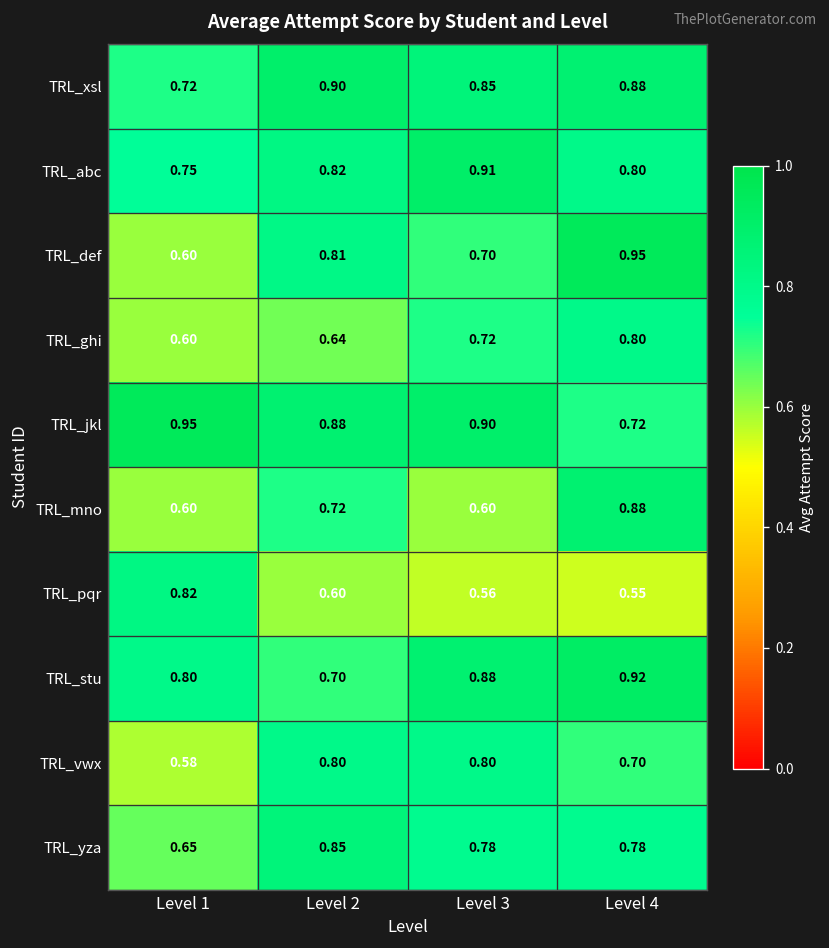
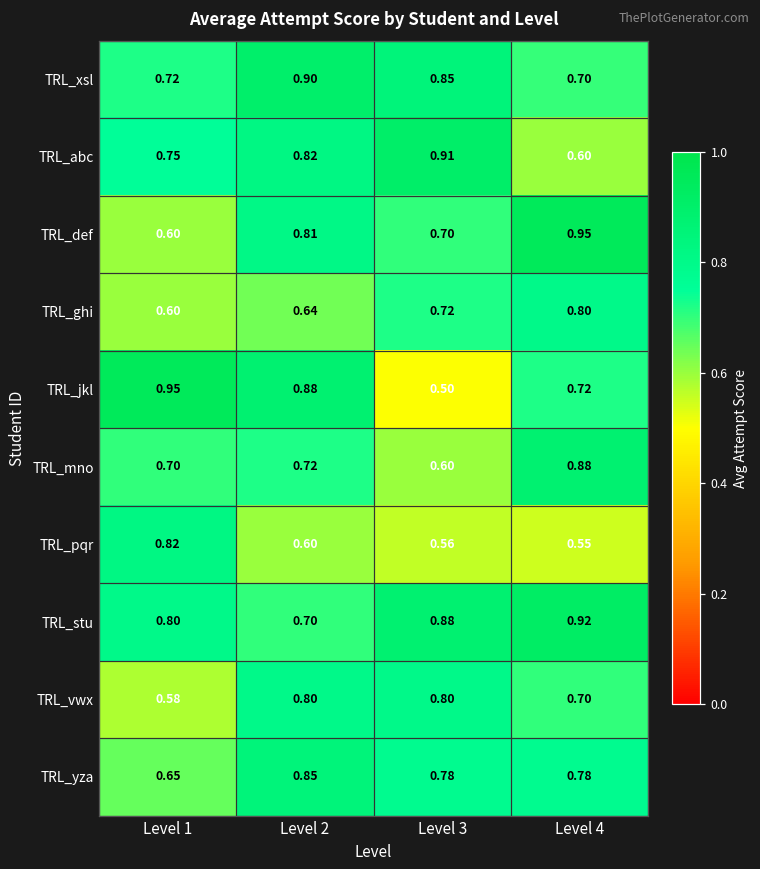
TRL_xsl, Level 4: 0.88 -> 0.70
TRL_abc, Level 4: 0.80 -> 0.60
TRL_jkl, Level 3: 0.90 -> 0.50
TRL_mno, Level 1: 0.60 -> 0.70
